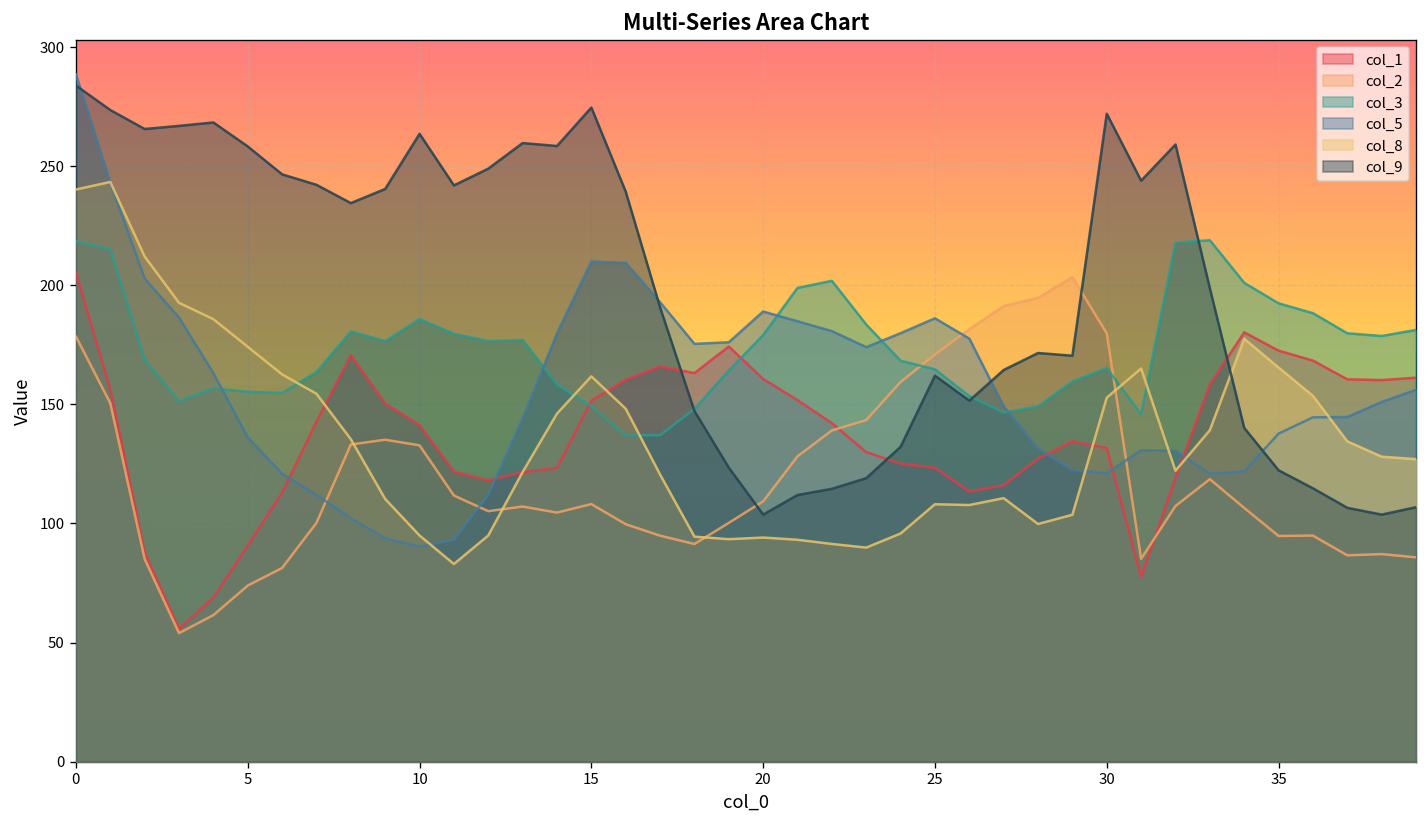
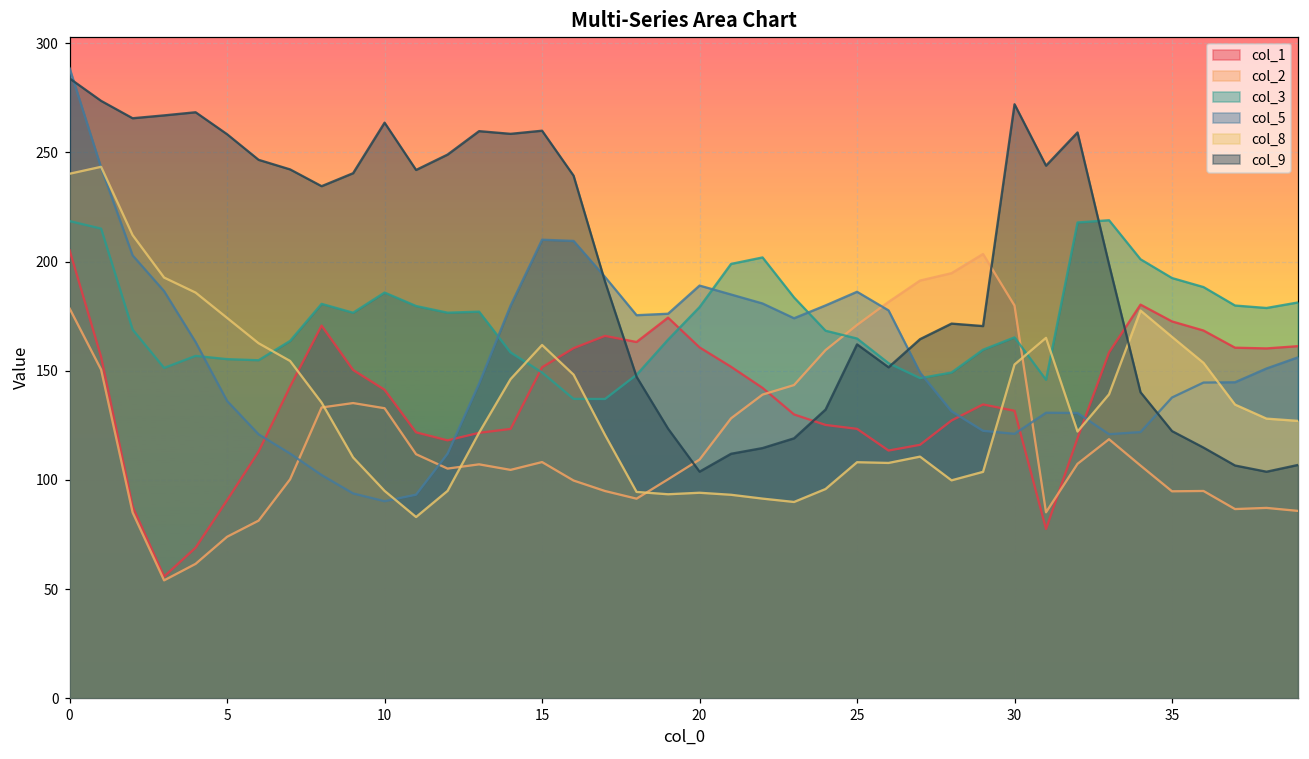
col_9, 15: 275 -> 260
